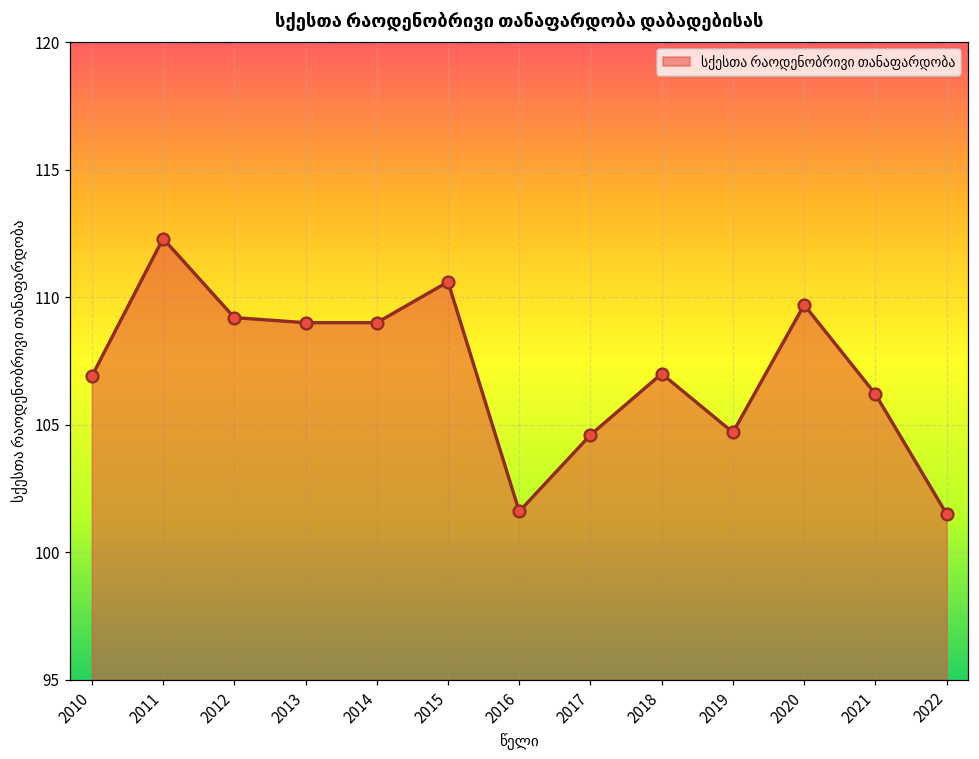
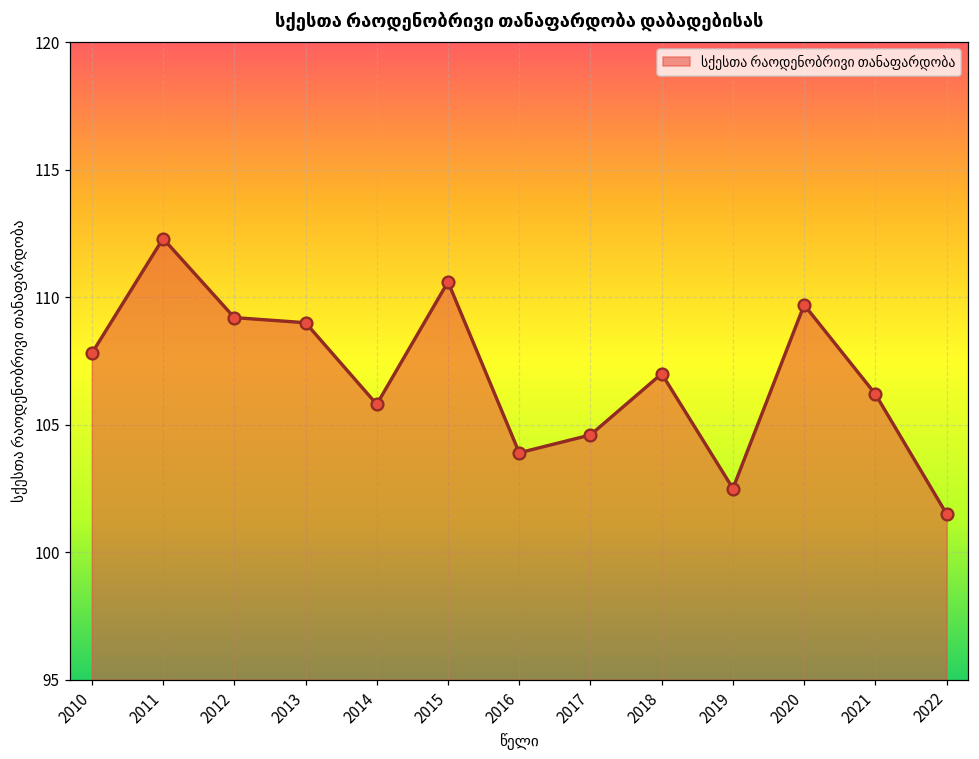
2010: 106.9 -> 107.8
2014: 109.0 -> 105.8
2016: 101.6 -> 103.9
2019: 104.7 -> 102.5
